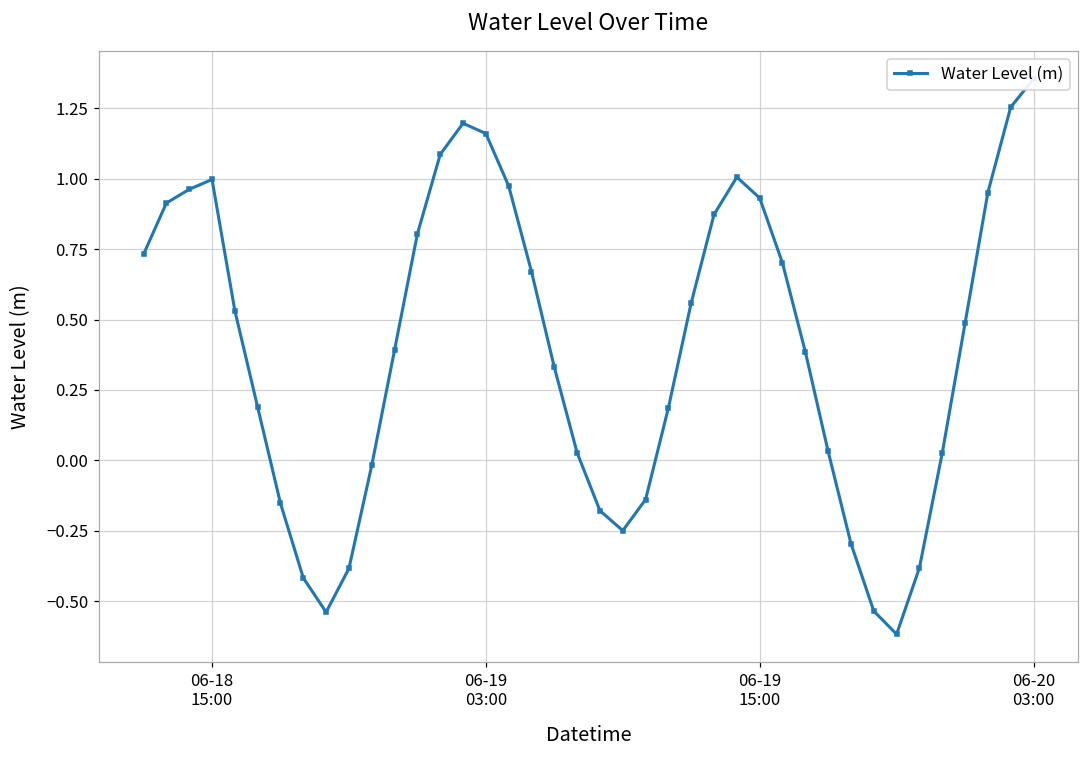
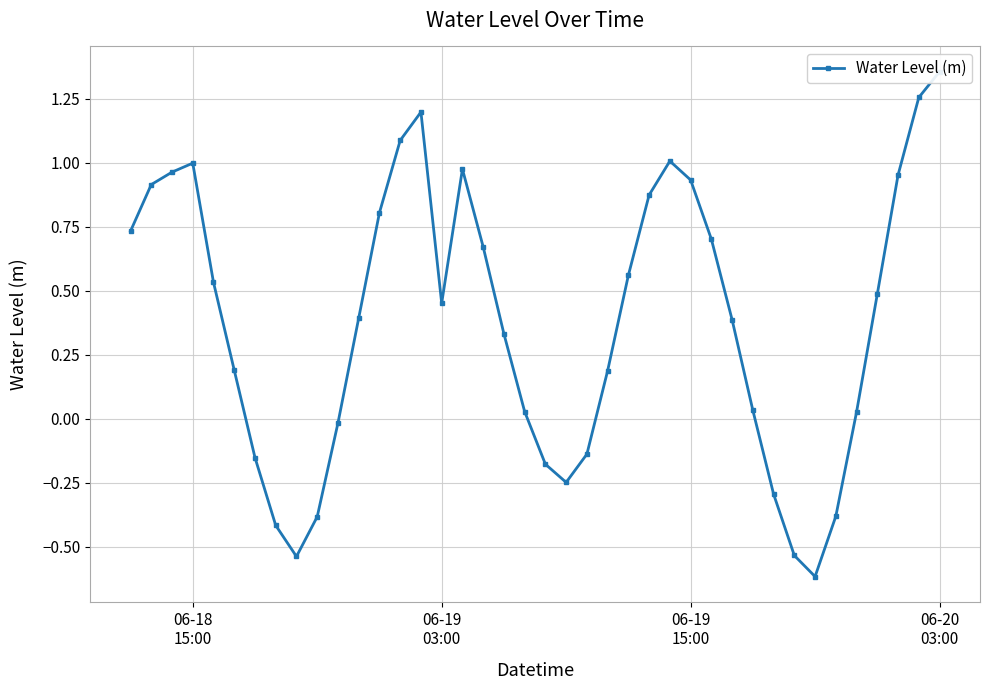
06-19 03:00: 1.16 -> 0.45
